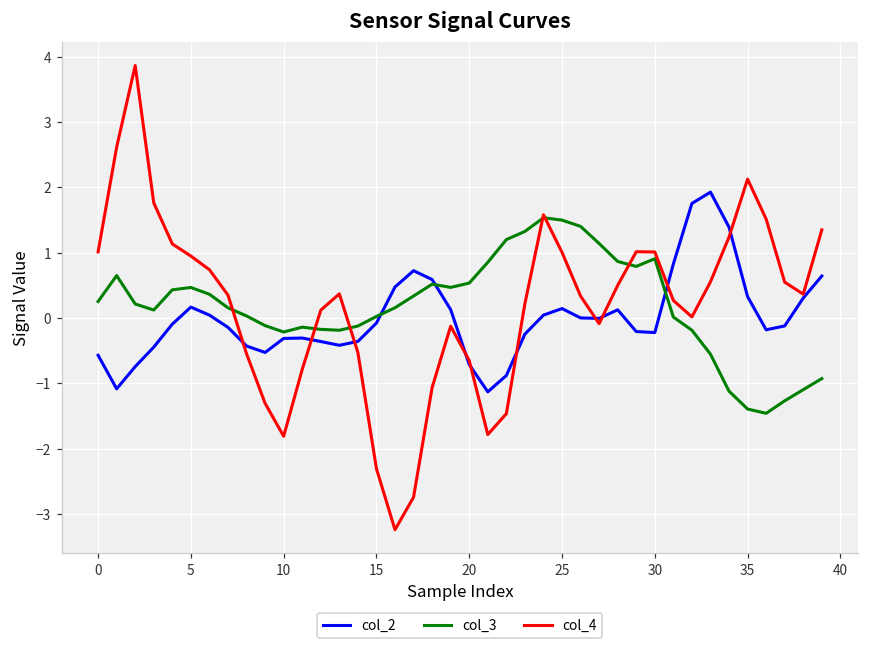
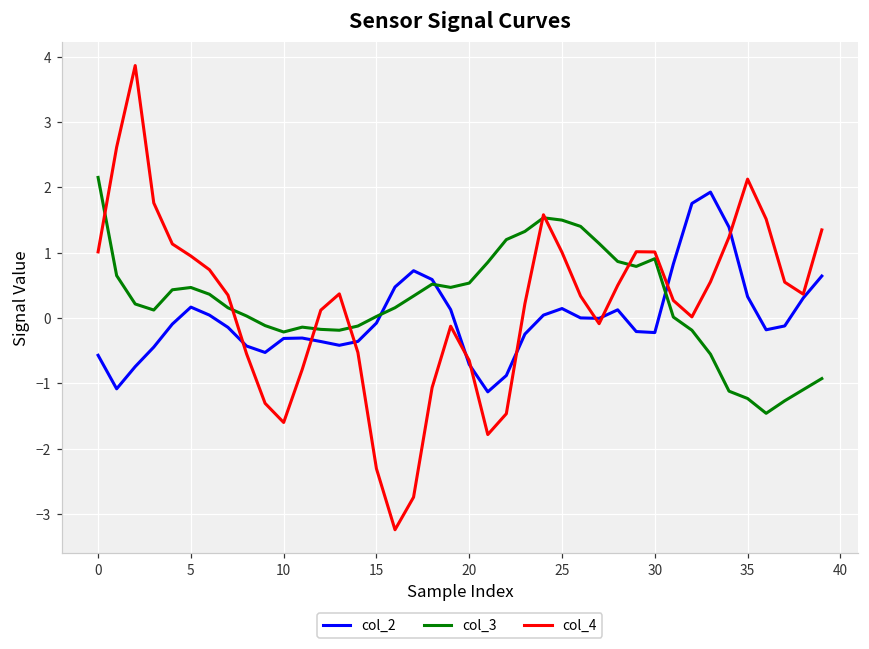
col_3, 0: 0.3 -> 2.2
col_4, 10: -1.8 -> -1.6
col_3, 35: -1.4 -> -1.2
